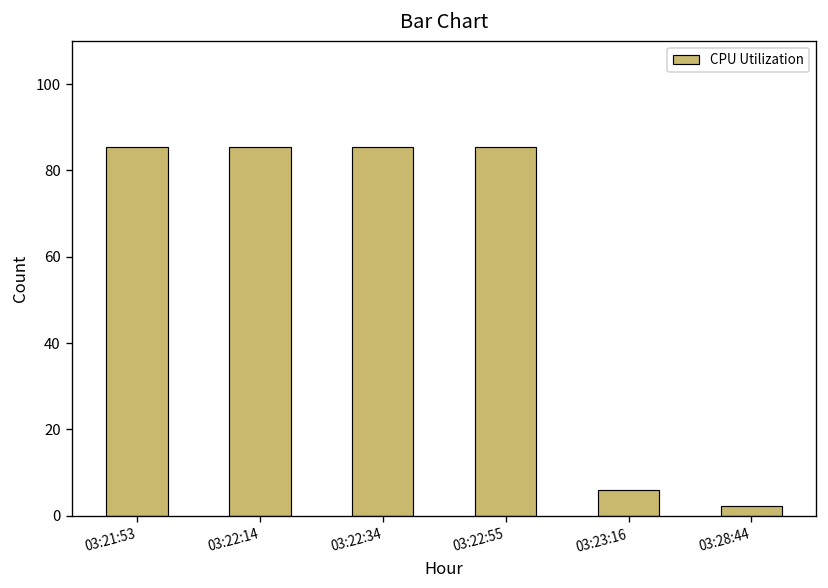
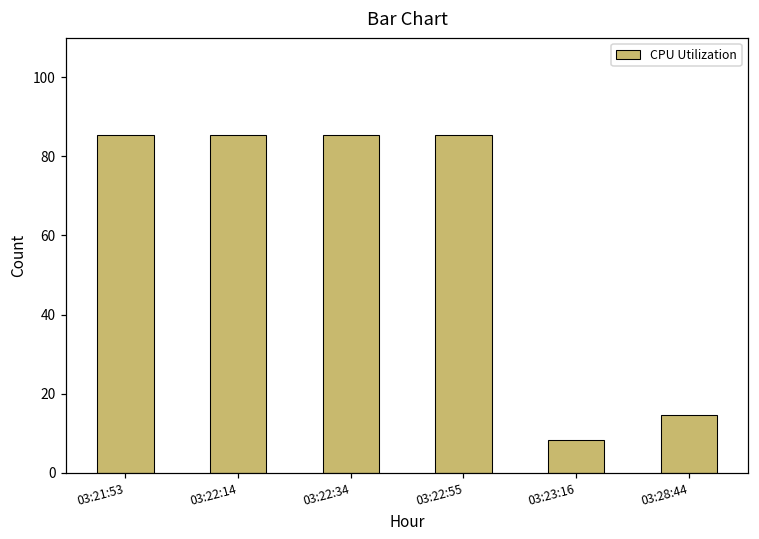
03:23:16: 6 -> 8
03:28:44: 2 -> 15
